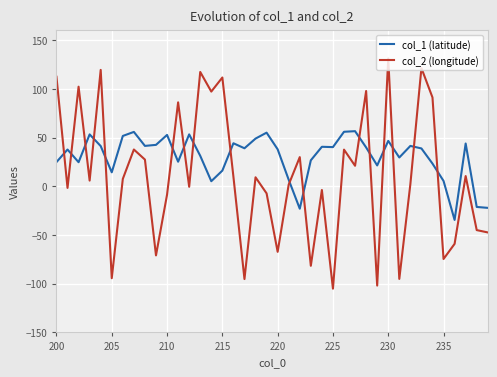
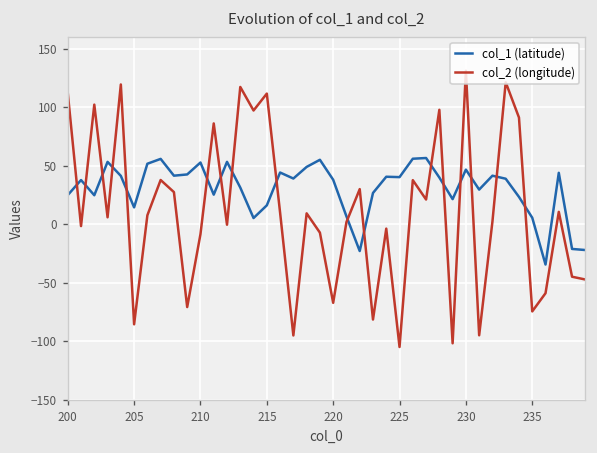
col_2 (longitude), 205: -94 -> -86
